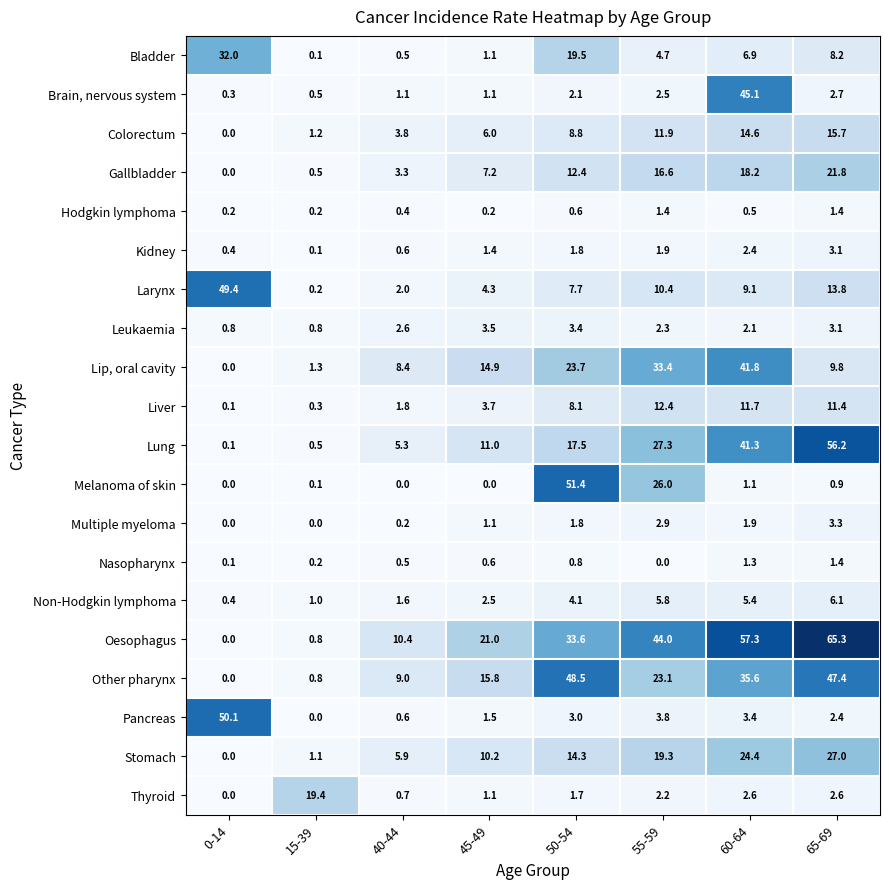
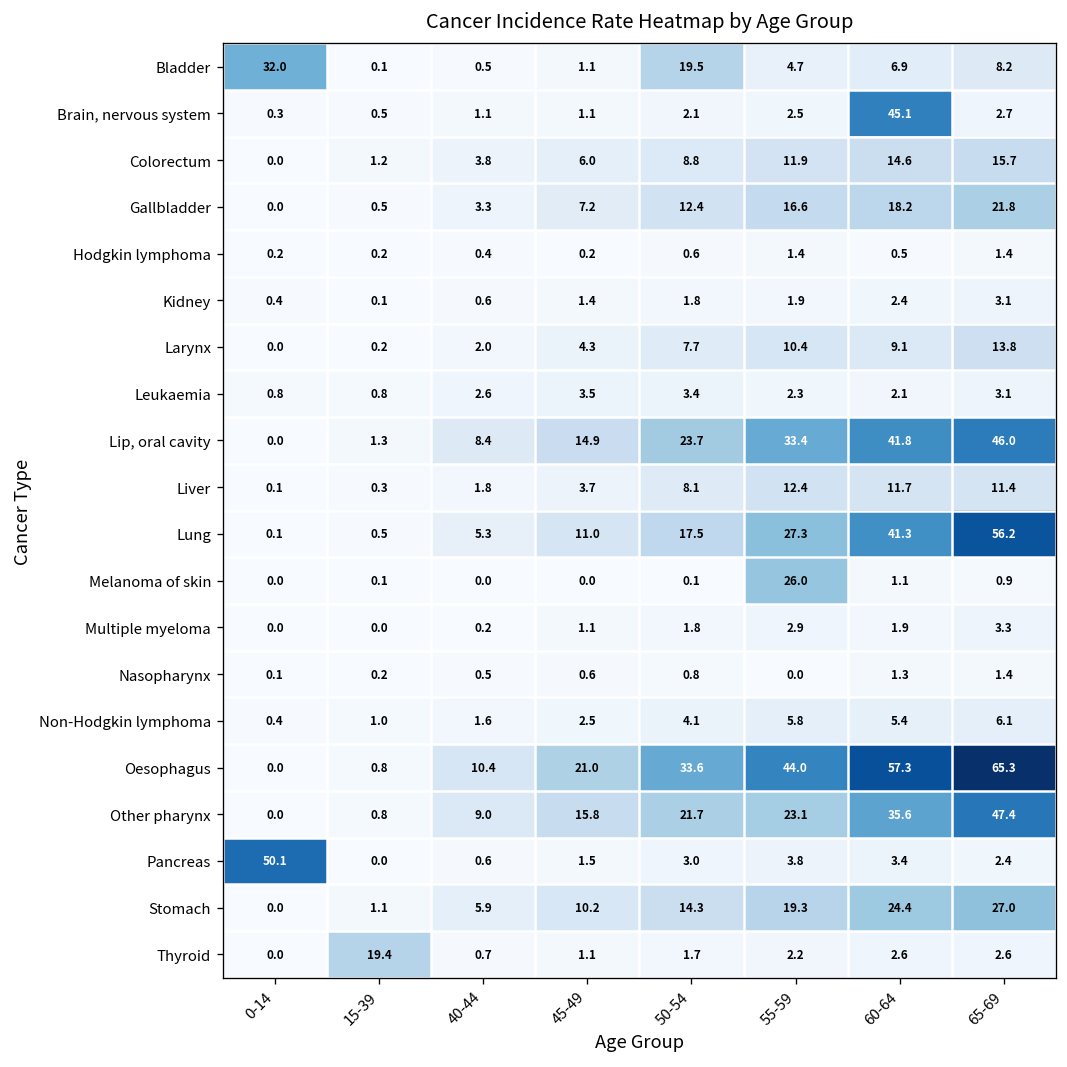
Larynx, 0-14: 49.4 -> 0.0
Lip, oral cavity, 65-69: 9.8 -> 46.0
Melanoma of skin, 50-54: 51.4 -> 0.1
Other pharynx, 50-54: 48.5 -> 21.7
